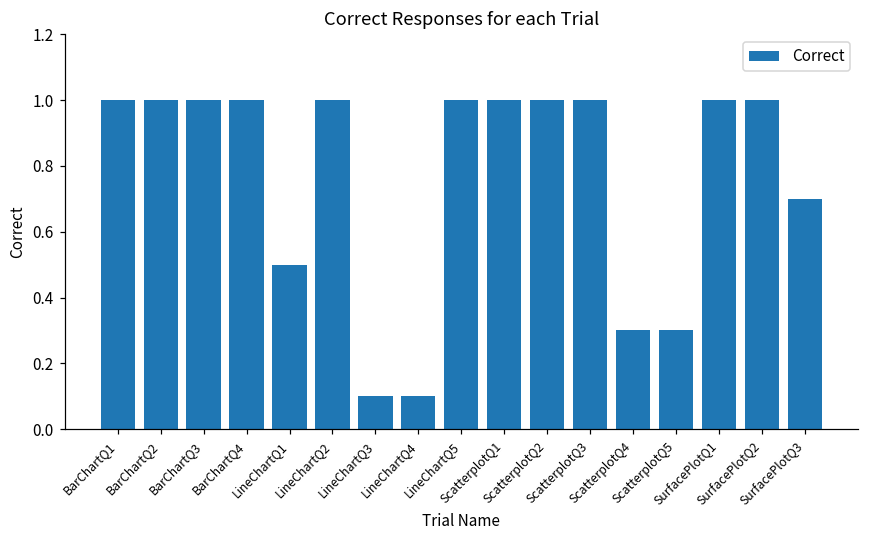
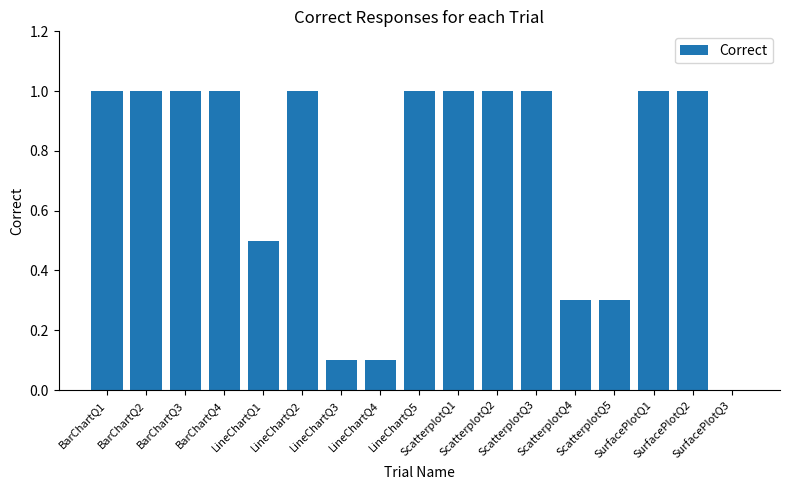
SurfacePlotQ3: 0.7 -> 0.0
